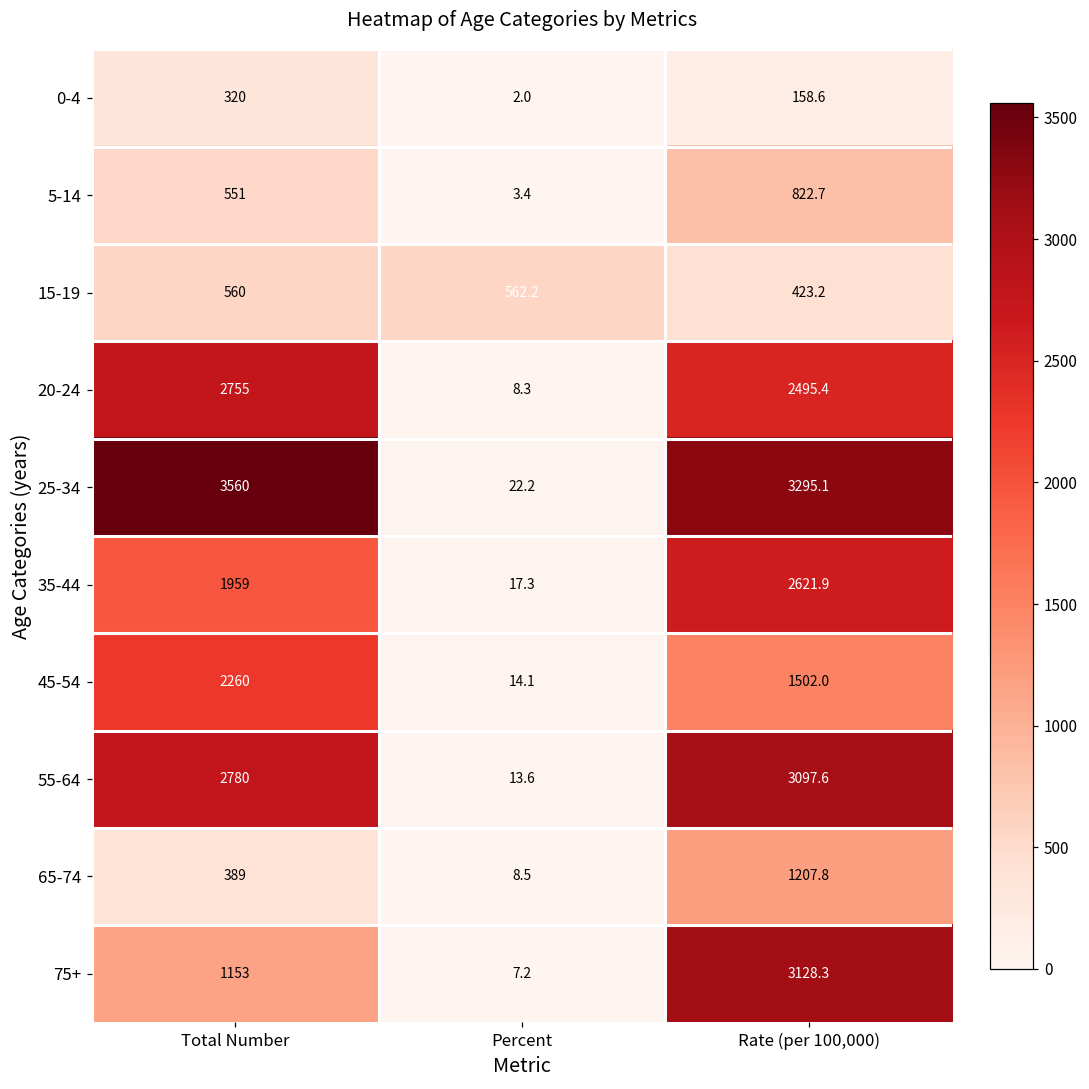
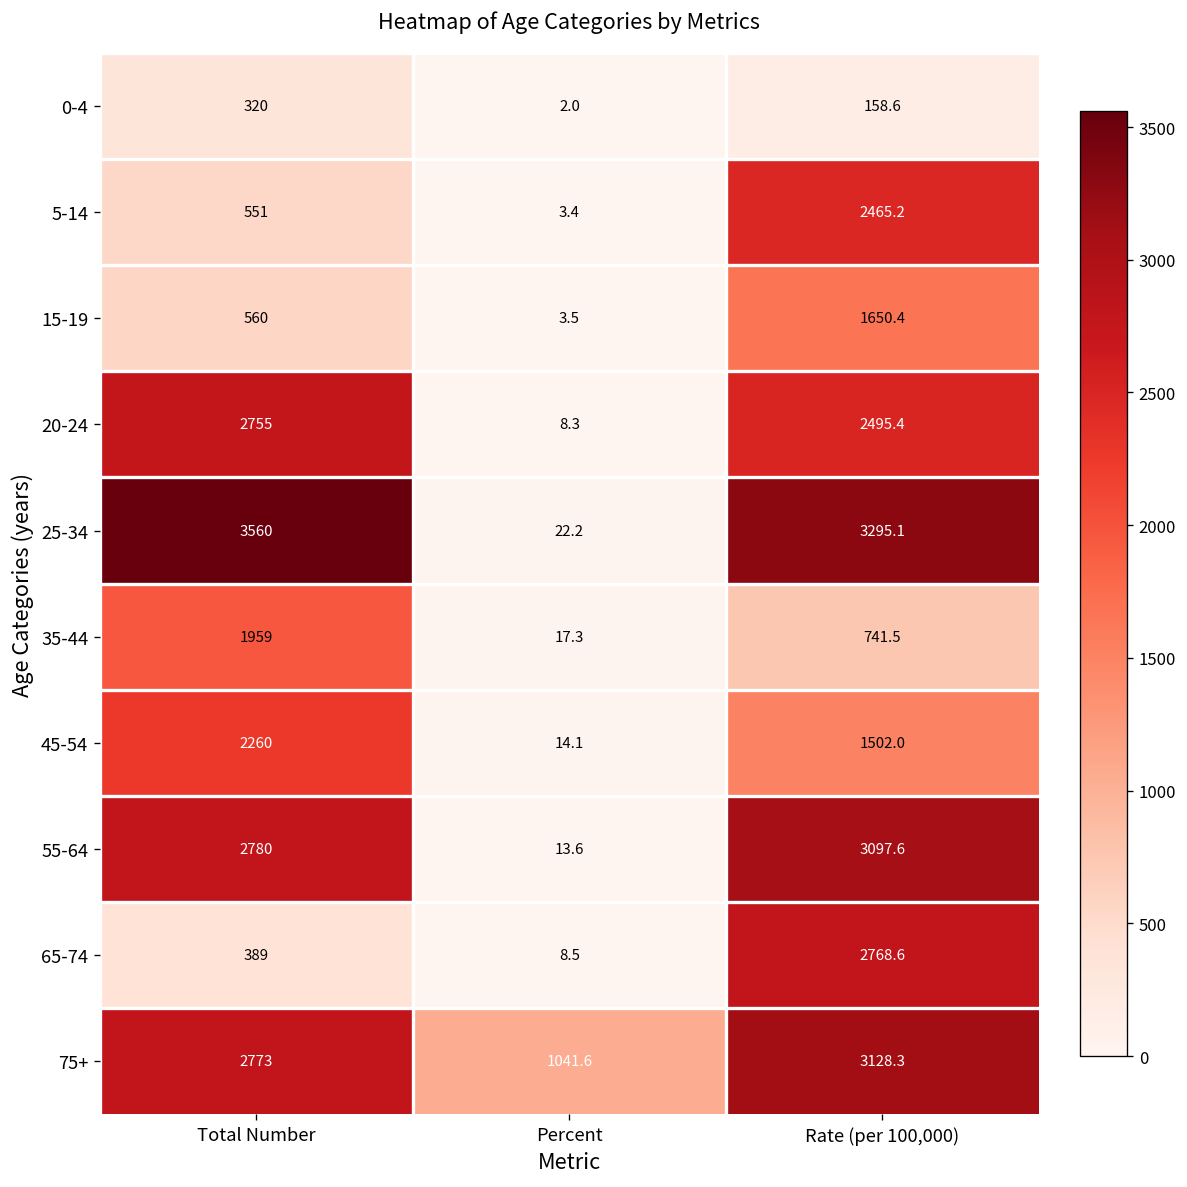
5-14, Rate (per 100,000): 822.7 -> 2465.2
15-19, Percent: 562.2 -> 3.5
15-19, Rate (per 100,000): 423.2 -> 1650.4
35-44, Rate (per 100,000): 2621.9 -> 741.5
65-74, Rate (per 100,000): 1207.8 -> 2768.6
75+, Total Number: 1153 -> 2773
75+, Percent: 7.2 -> 1041.6
